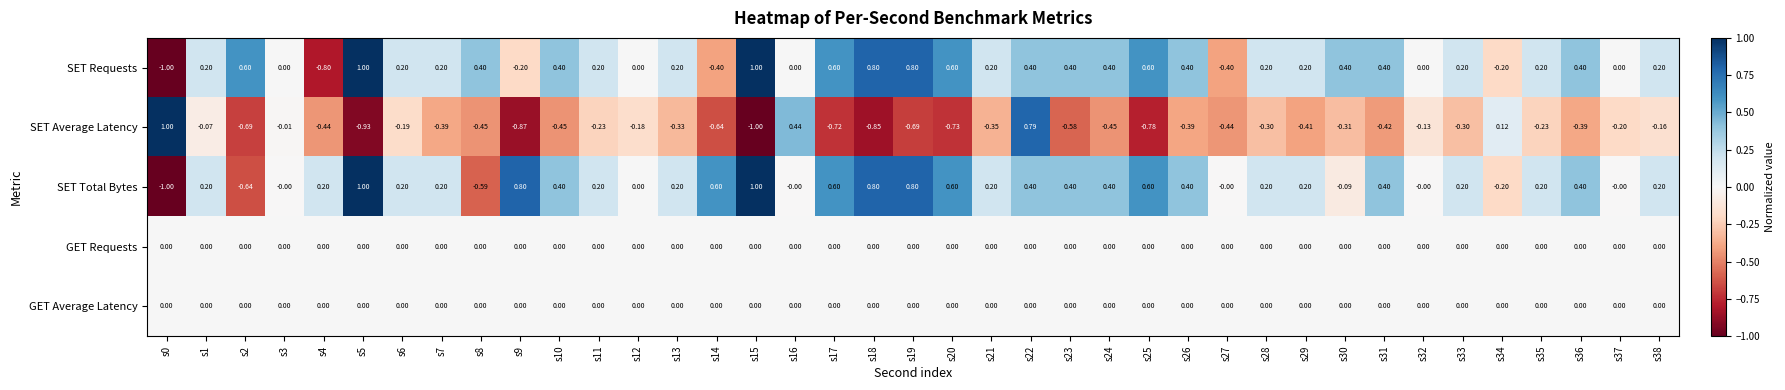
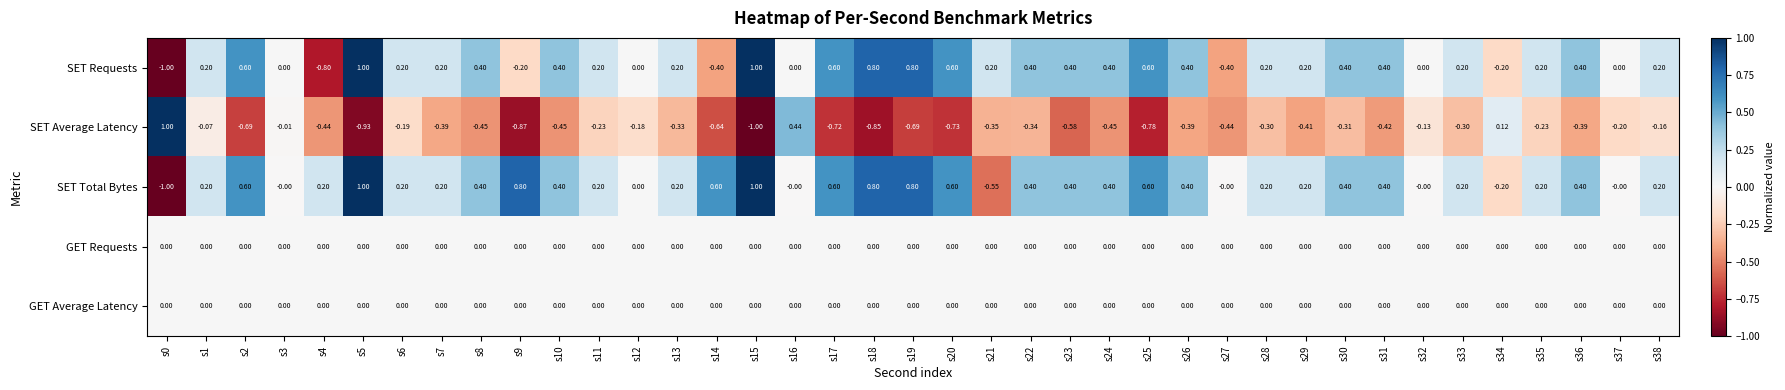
SET Average Latency, s22: 0.79 -> -0.34
SET Total Bytes, s2: -0.64 -> 0.60
SET Total Bytes, s8: -0.59 -> 0.40
SET Total Bytes, s21: 0.20 -> -0.55
SET Total Bytes, s30: -0.09 -> 0.40
